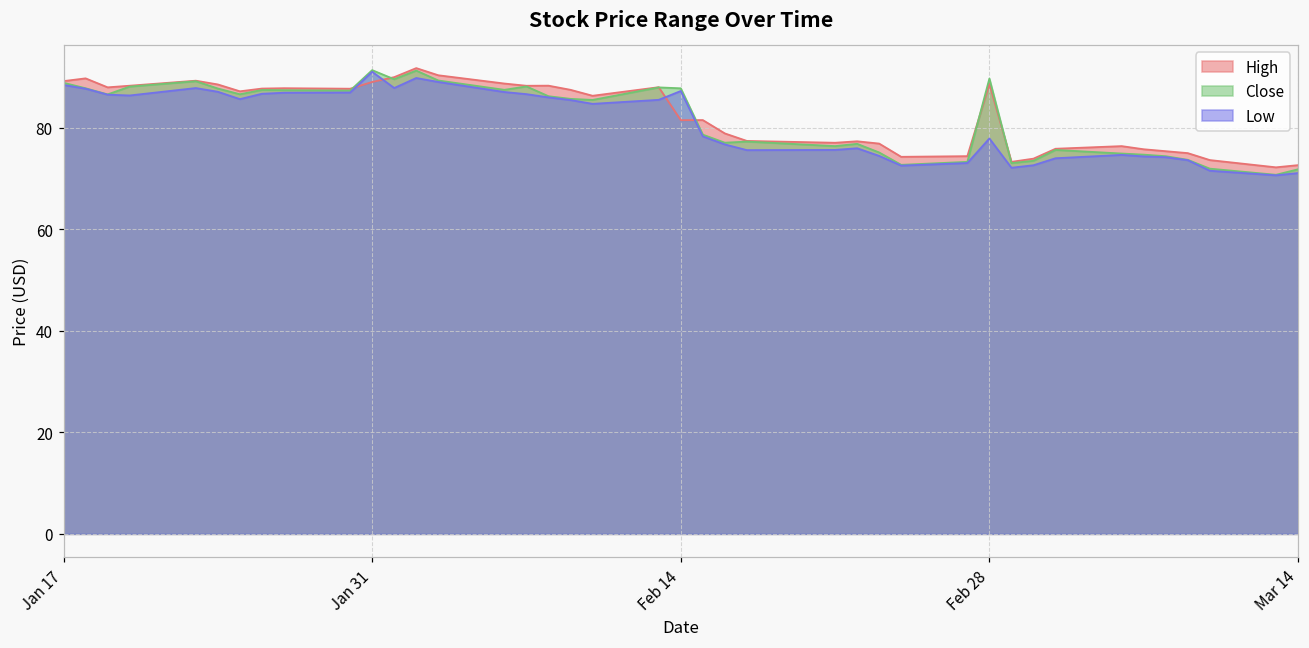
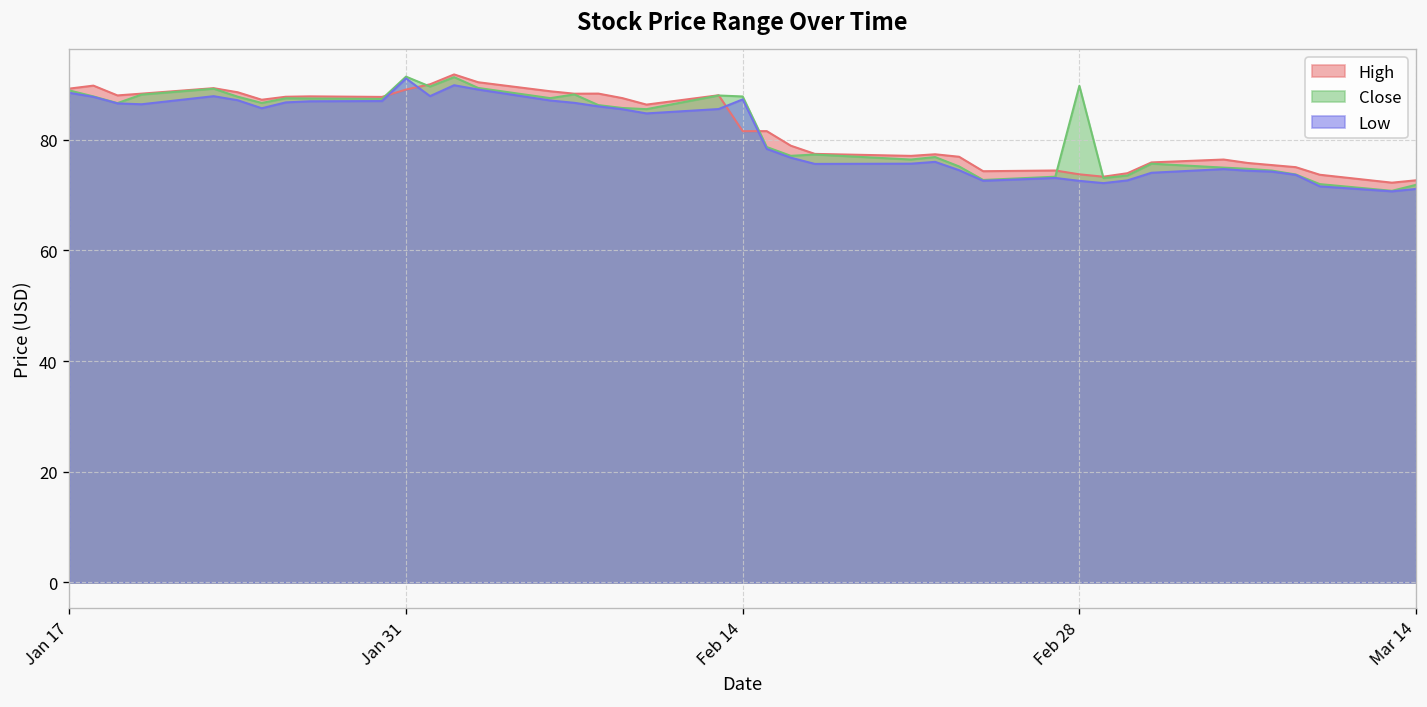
High, Feb 28: 89 -> 74
Low, Feb 28: 78 -> 73
